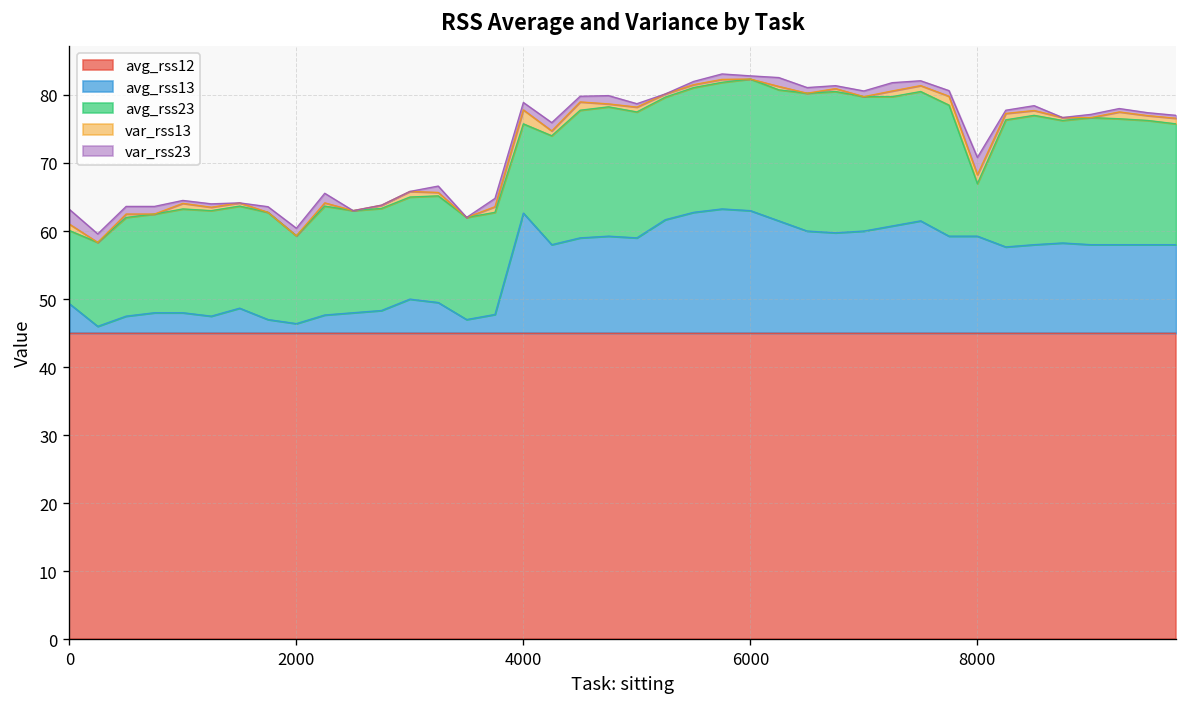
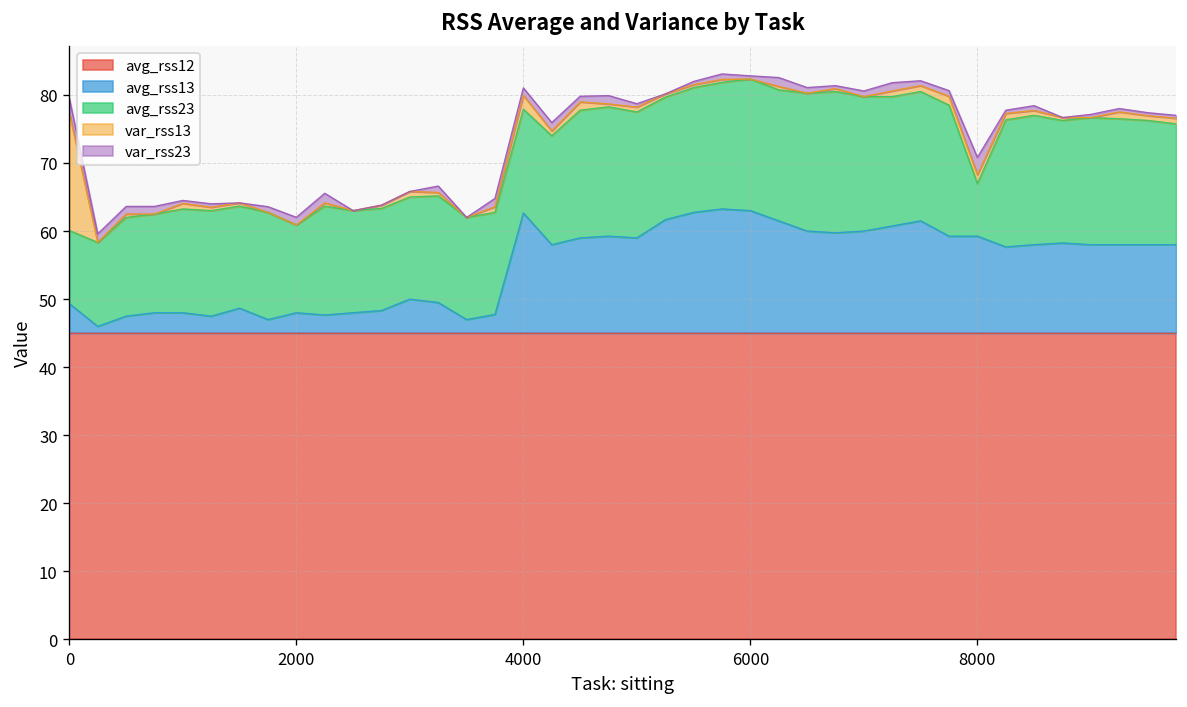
var_rss13, 0: 1 -> 17
avg_rss13, 2000: 46 -> 48
avg_rss23, 4000: 13 -> 15
